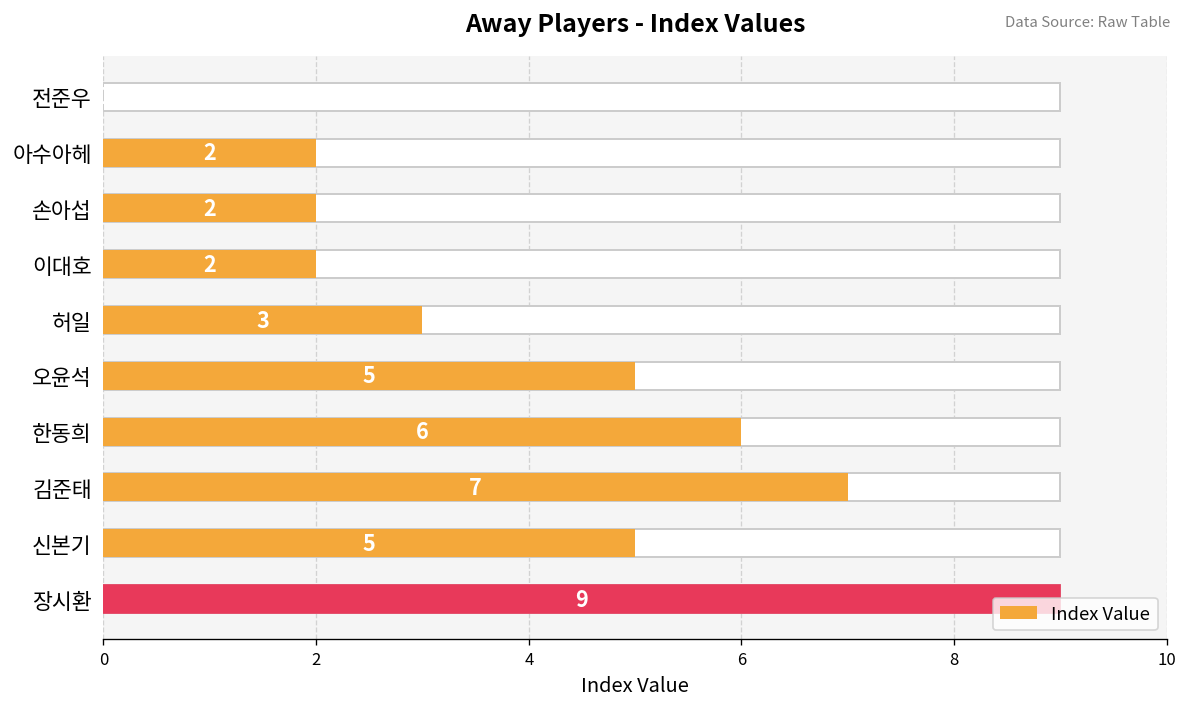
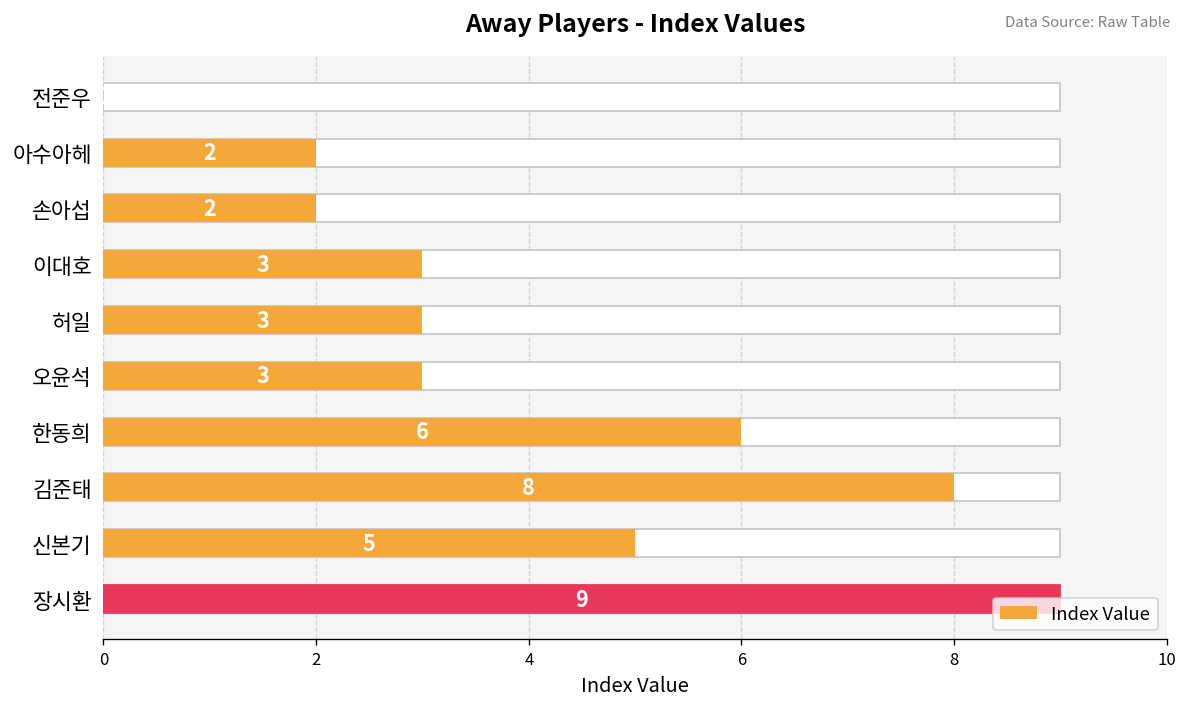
Index Value, 이대호: 2 -> 3
Index Value, 오윤석: 5 -> 3
Index Value, 김준태: 7 -> 8
